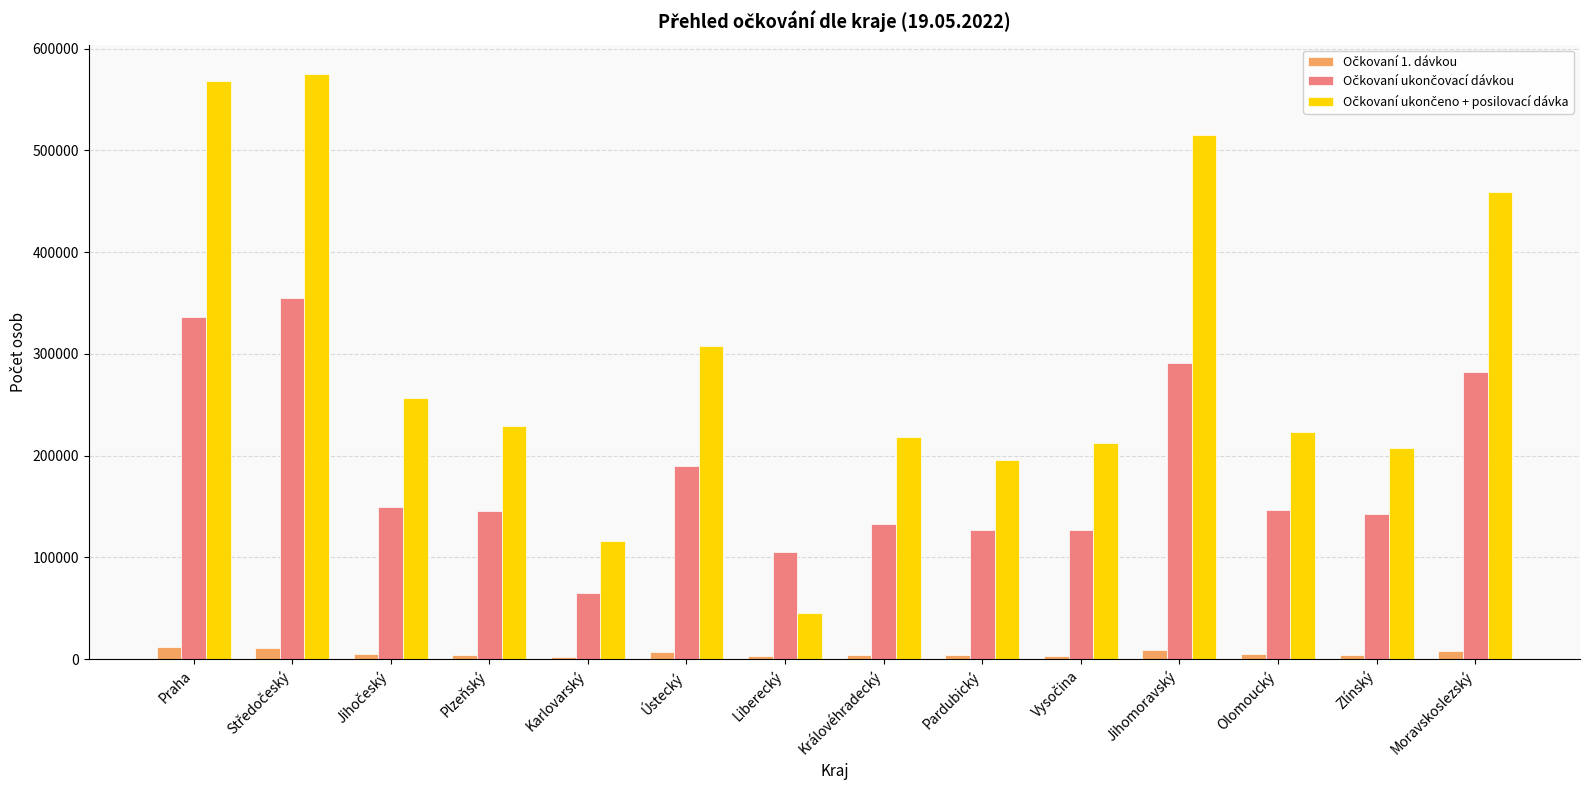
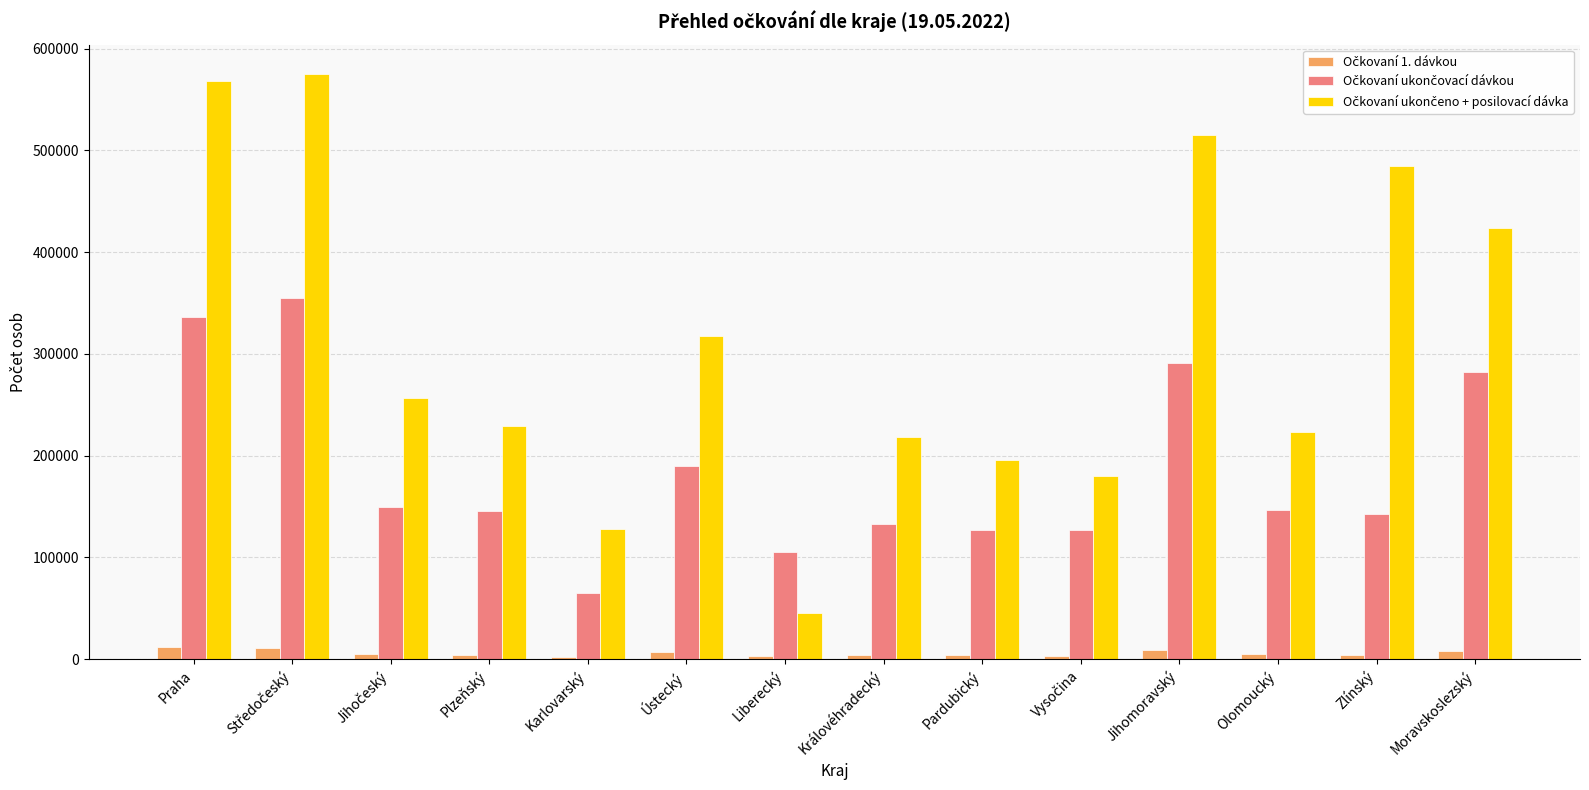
Očkovaní ukončeno + posilovací dávka, Karlovarský: 116000 -> 127000
Očkovaní ukončeno + posilovací dávka, Ústecký: 308000 -> 318000
Očkovaní ukončeno + posilovací dávka, Vysočina: 212000 -> 180000
Očkovaní ukončeno + posilovací dávka, Zlínský: 207000 -> 485000
Očkovaní ukončeno + posilovací dávka, Moravskoslezský: 459000 -> 424000
